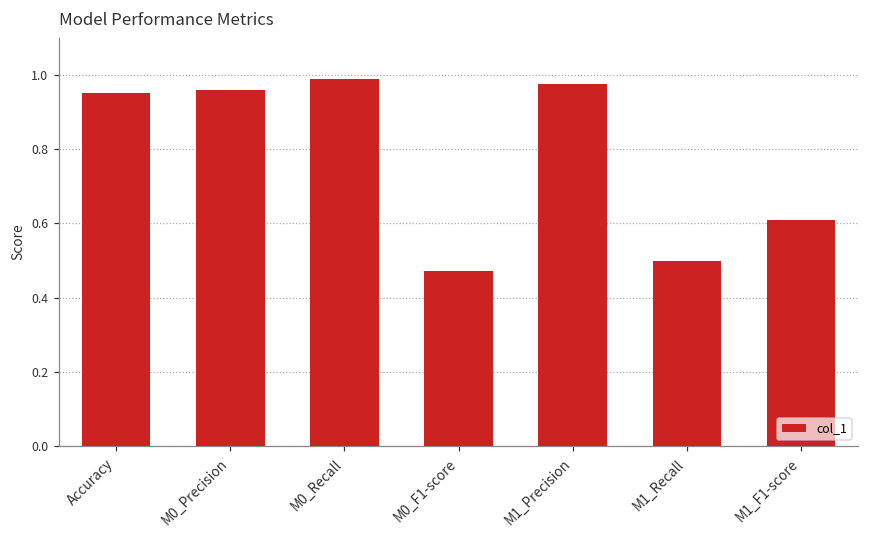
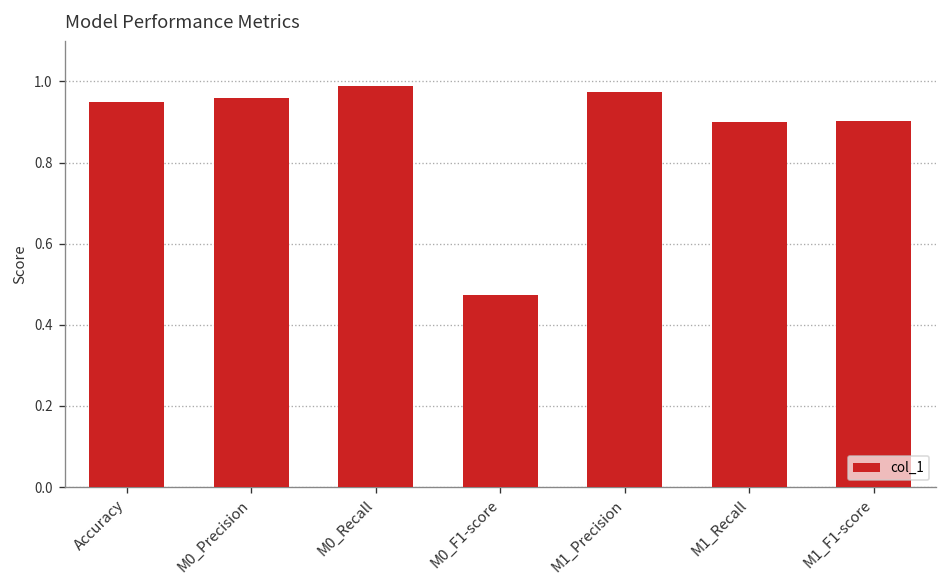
M1_Recall: 0.5 -> 0.9
M1_F1-score: 0.61 -> 0.90
